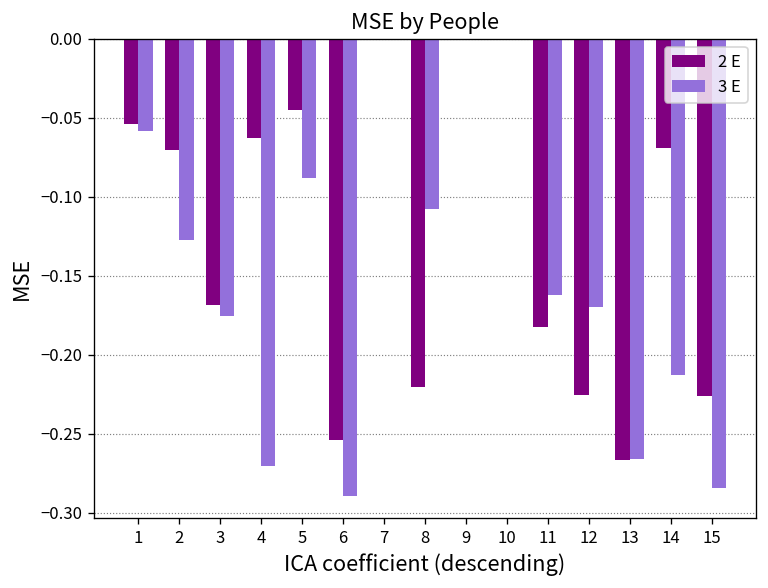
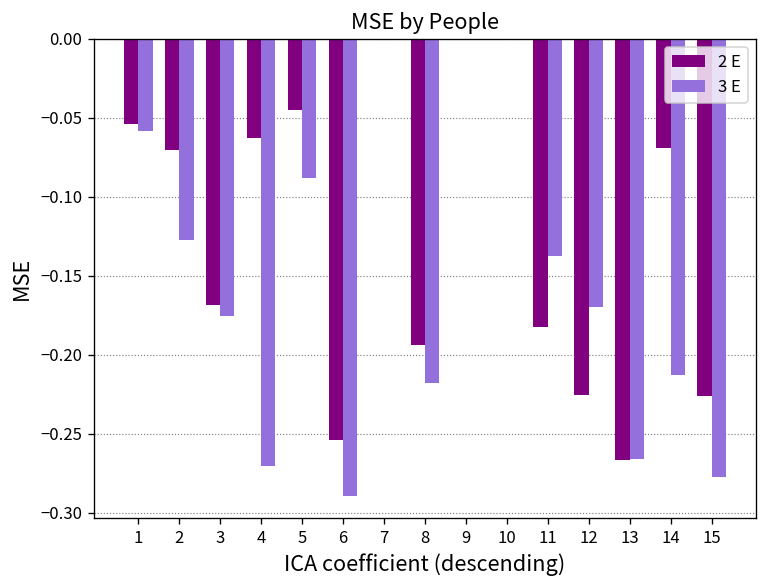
2 E, 8: -0.220 -> -0.194
3 E, 8: -0.108 -> -0.218
3 E, 11: -0.162 -> -0.137
3 E, 15: -0.284 -> -0.277
